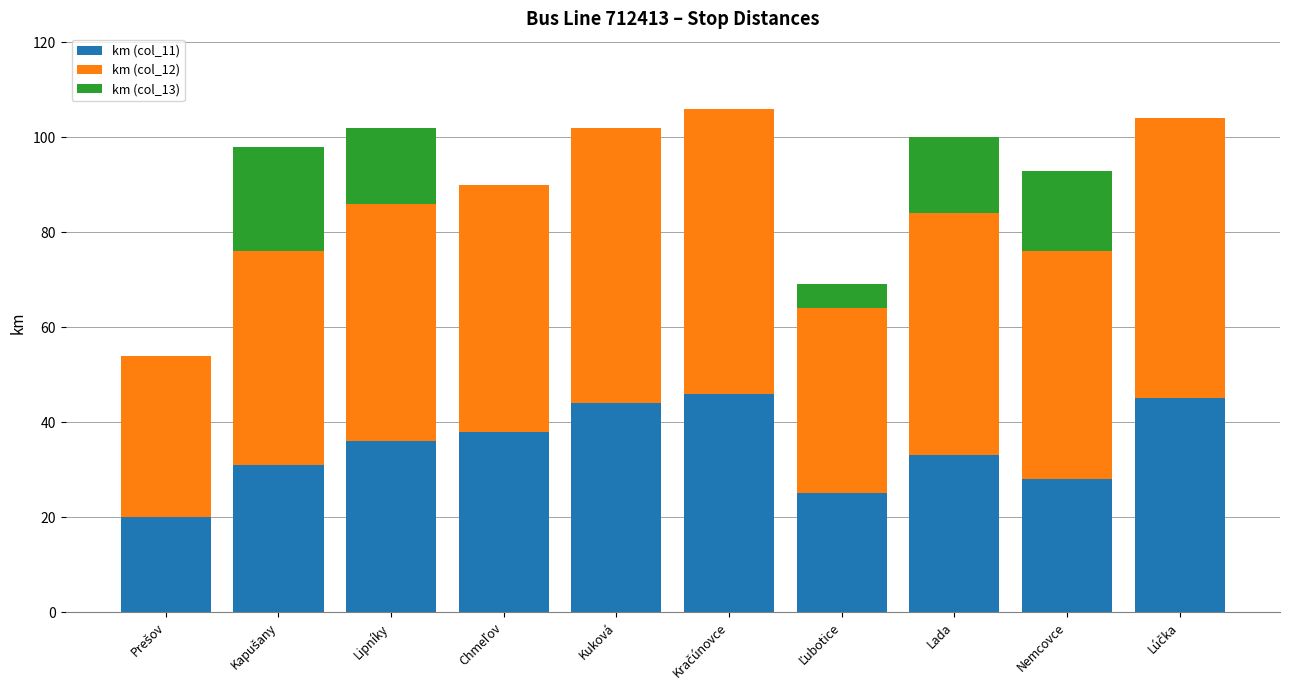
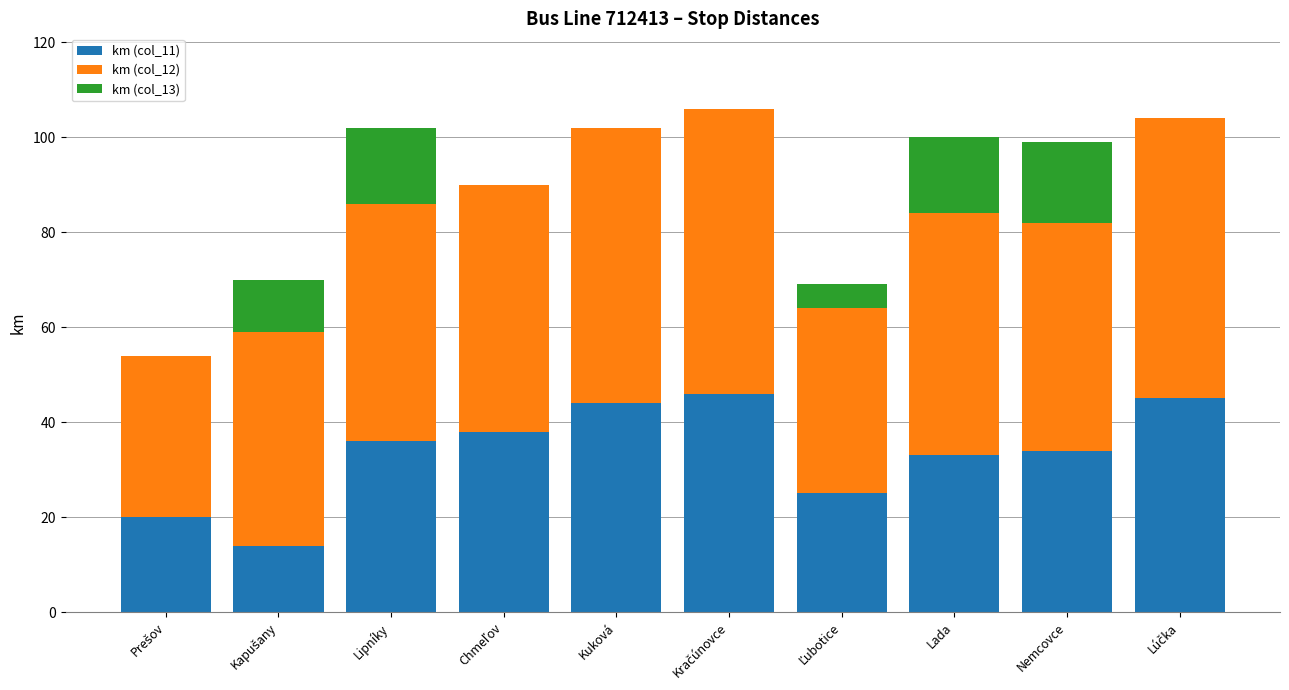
km (col_11), Kapušany: 31 -> 14
km (col_13), Kapušany: 22 -> 11
km (col_11), Nemcovce: 28 -> 34
